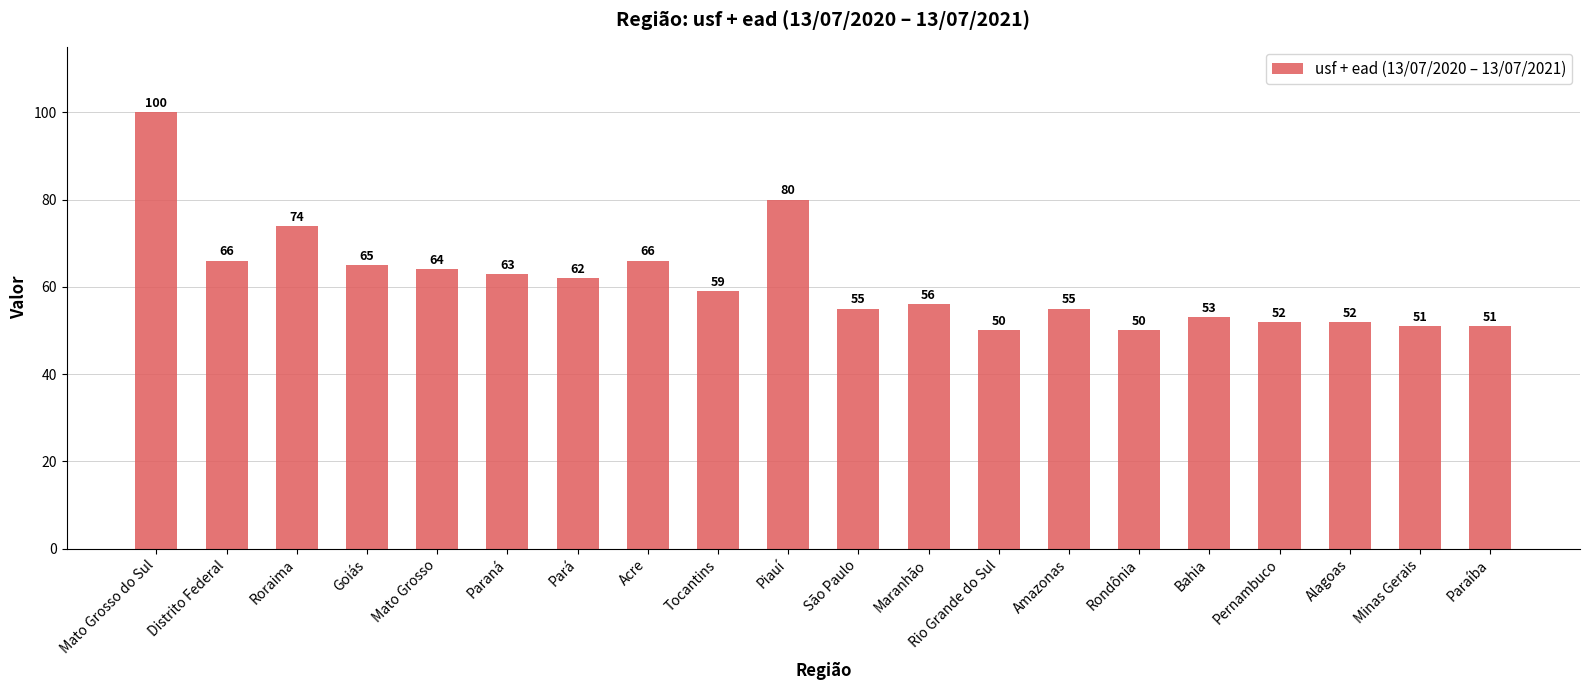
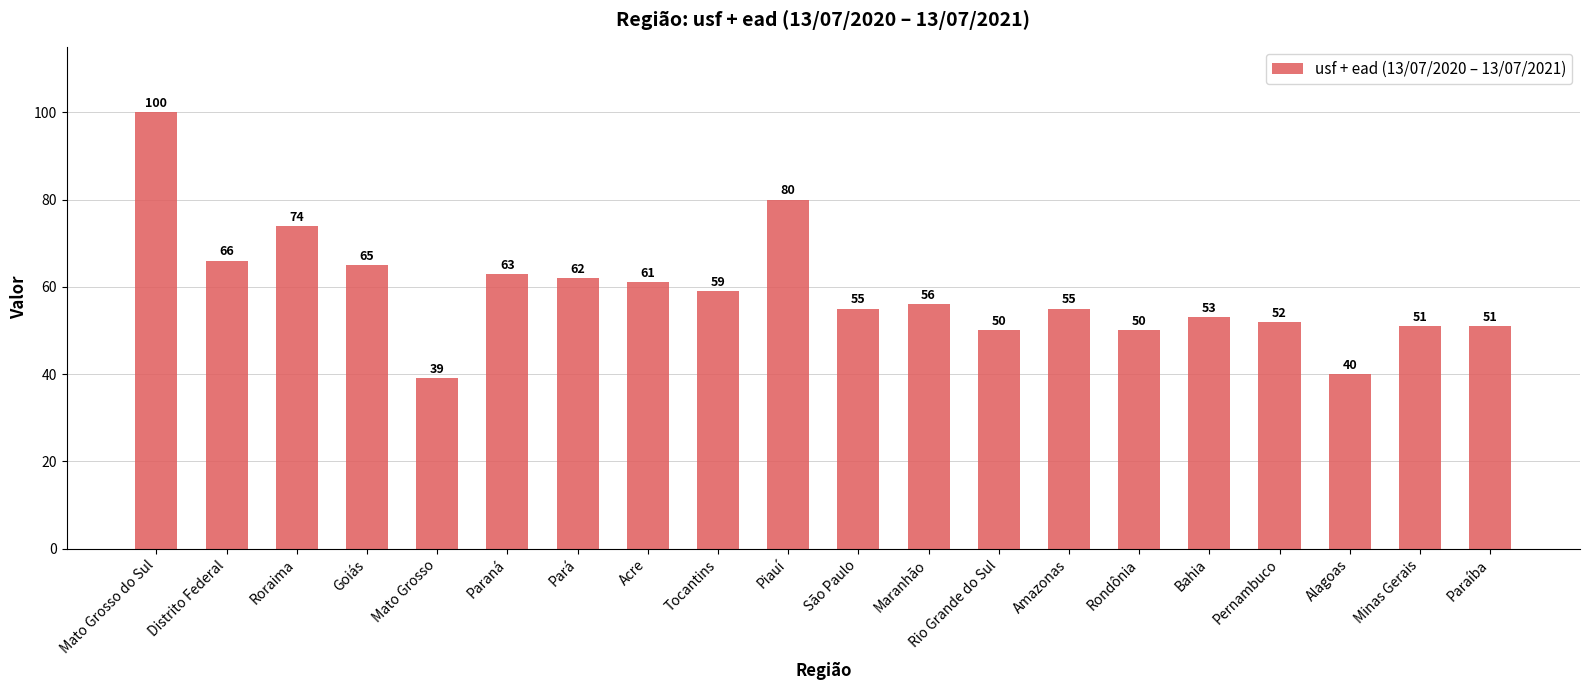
Mato Grosso: 64 -> 39
Acre: 66 -> 61
Alagoas: 52 -> 40
